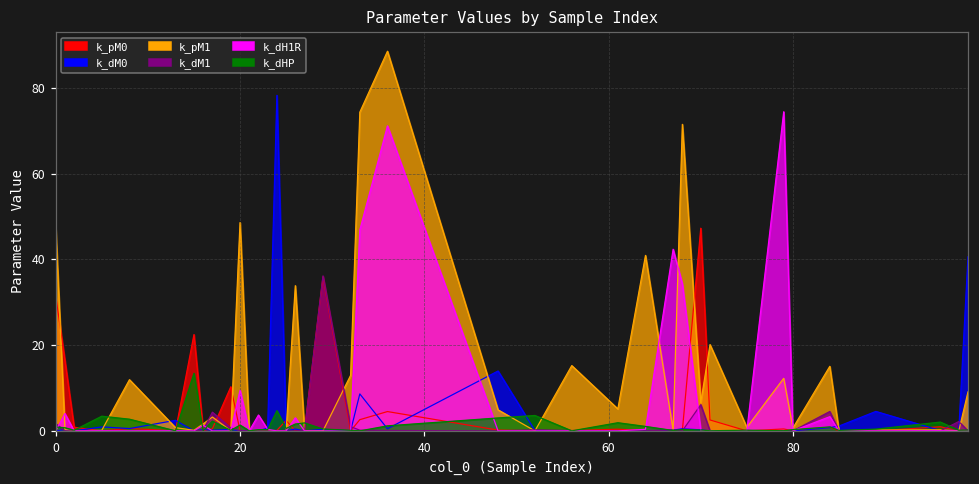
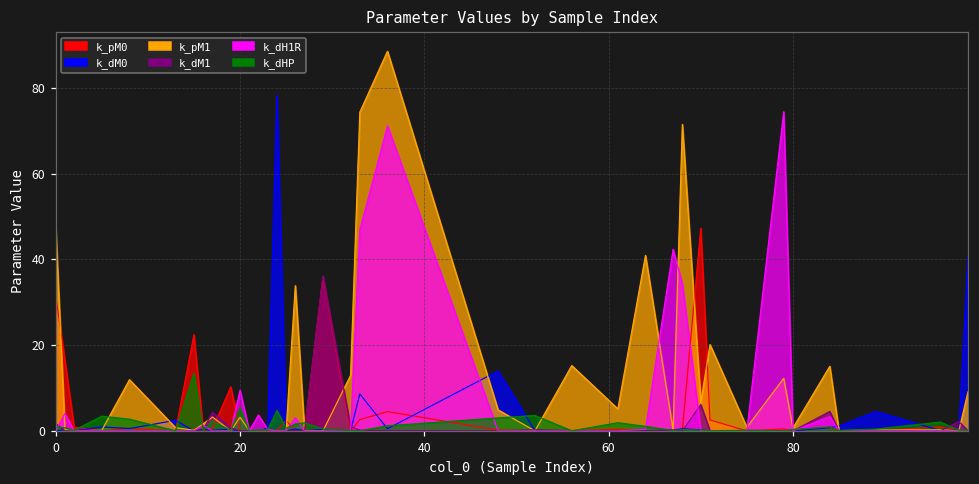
k_pM1, 20: 49 -> 3
k_dHP, 20: 1 -> 5
